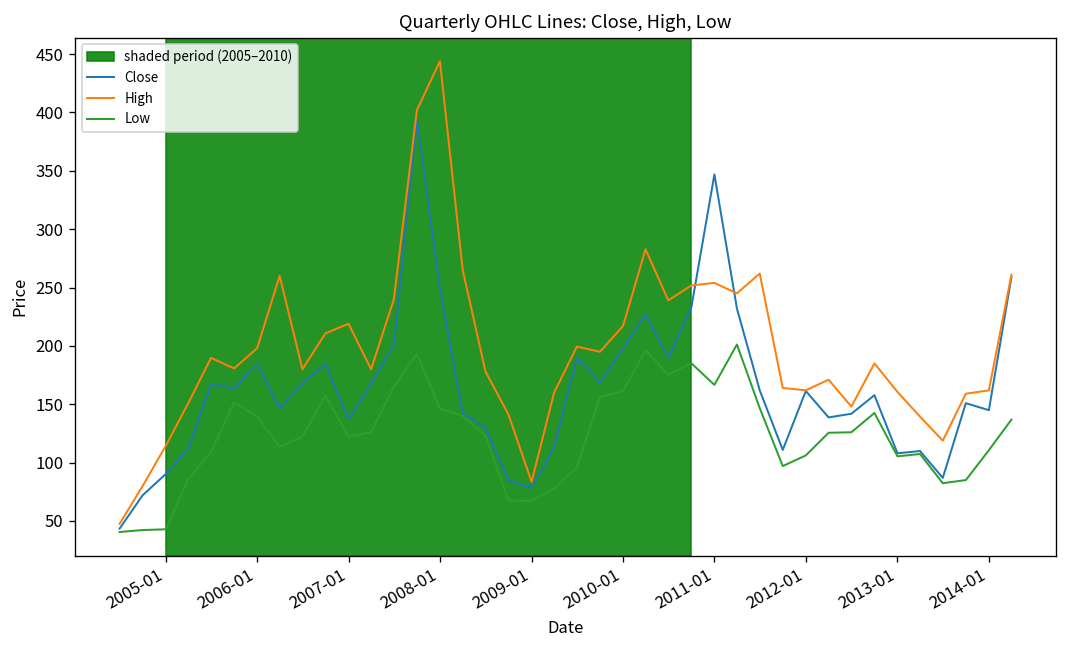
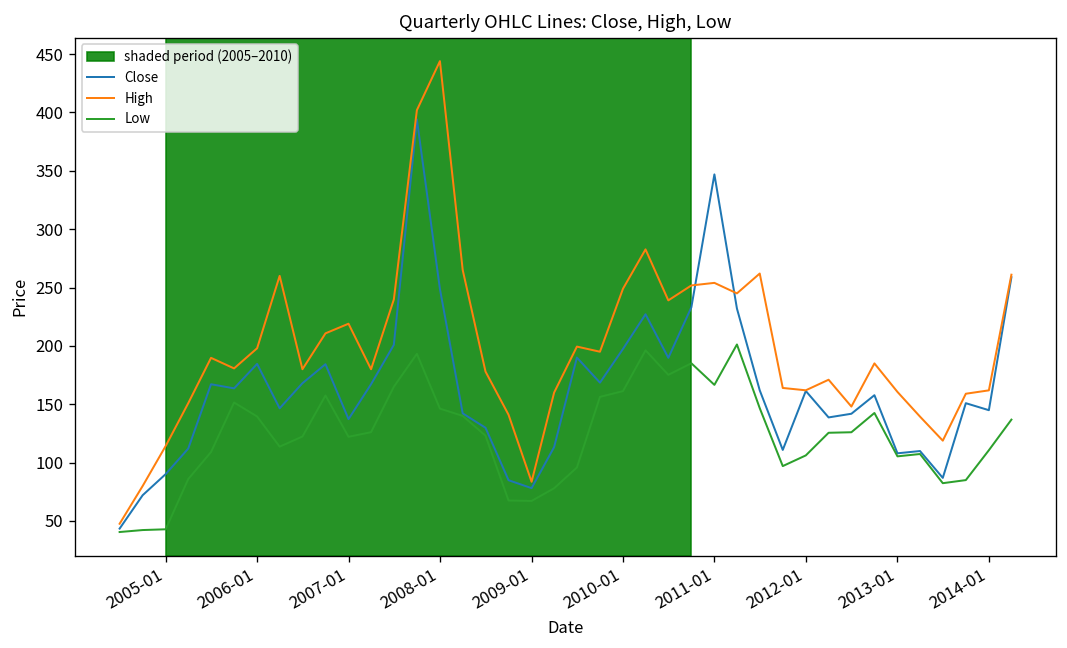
High, 2010-01: 220 -> 250
